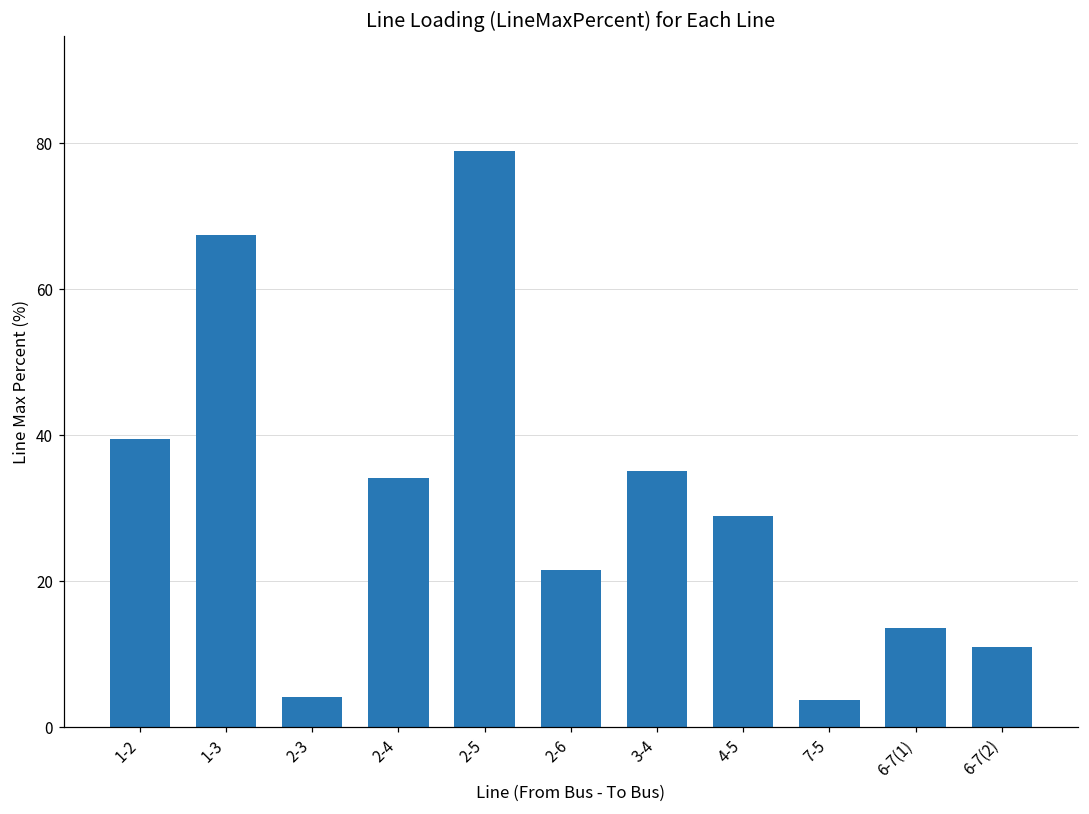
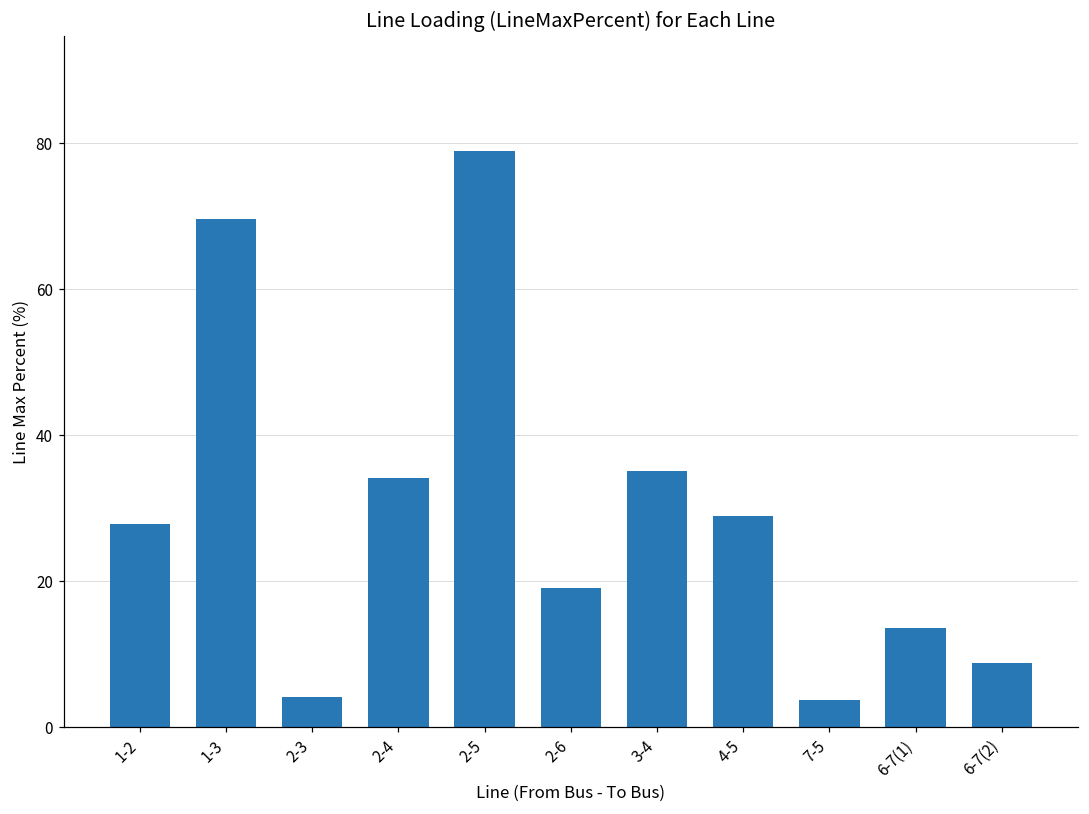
1-2: 40 -> 28
1-3: 68 -> 70
2-6: 22 -> 19
6-7(2): 11 -> 9
